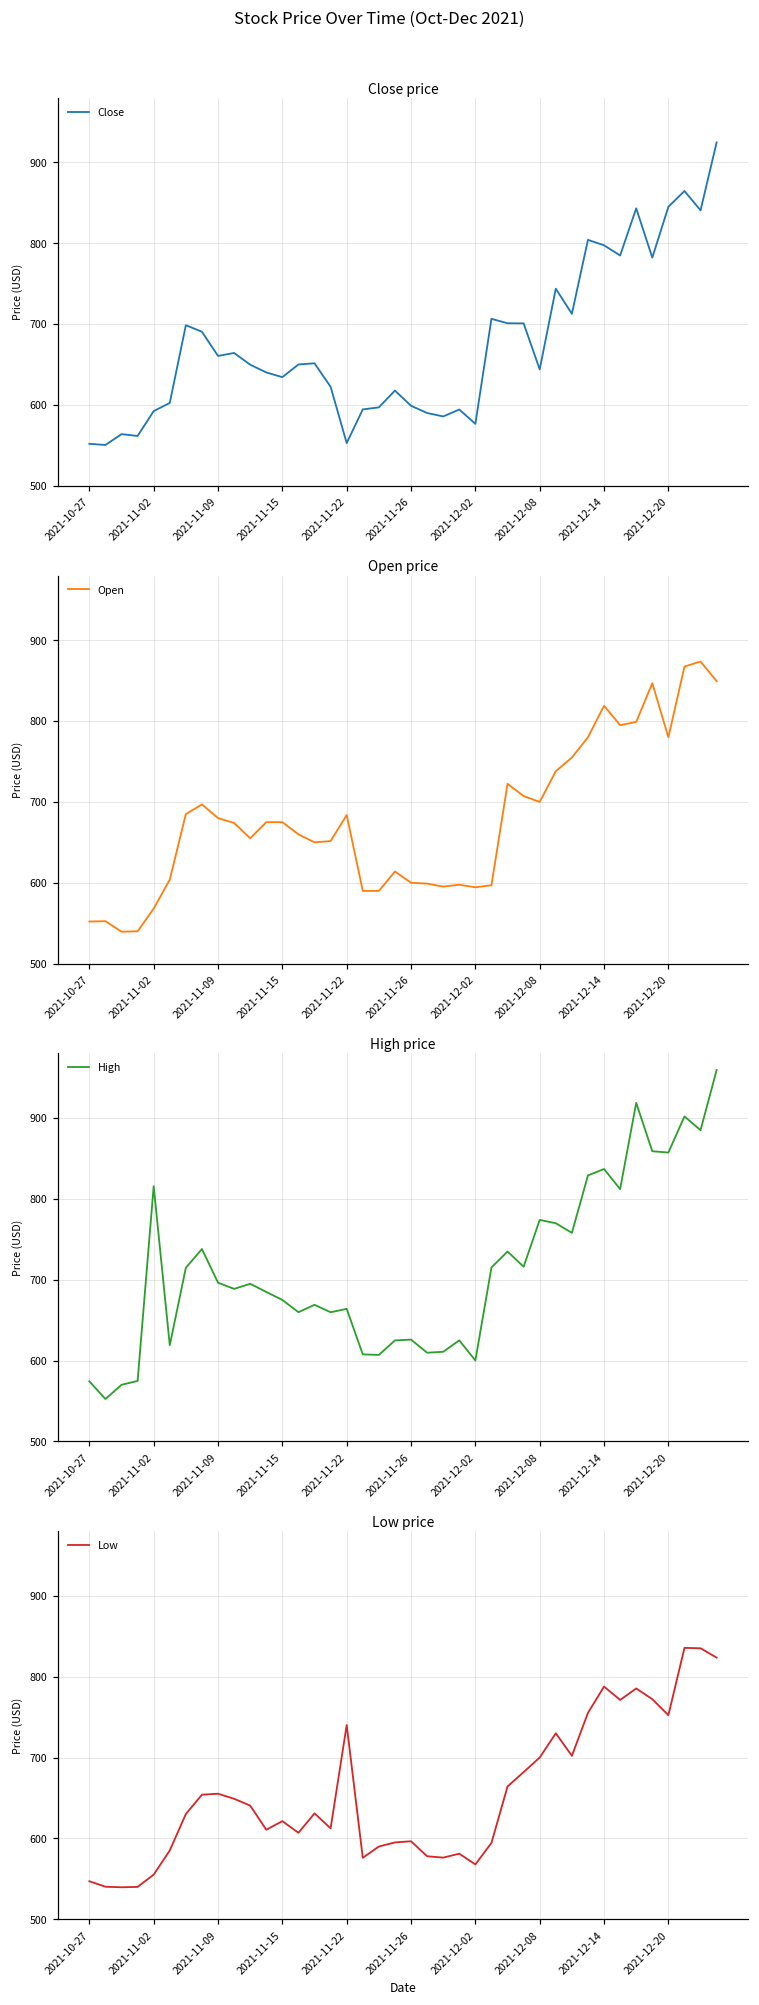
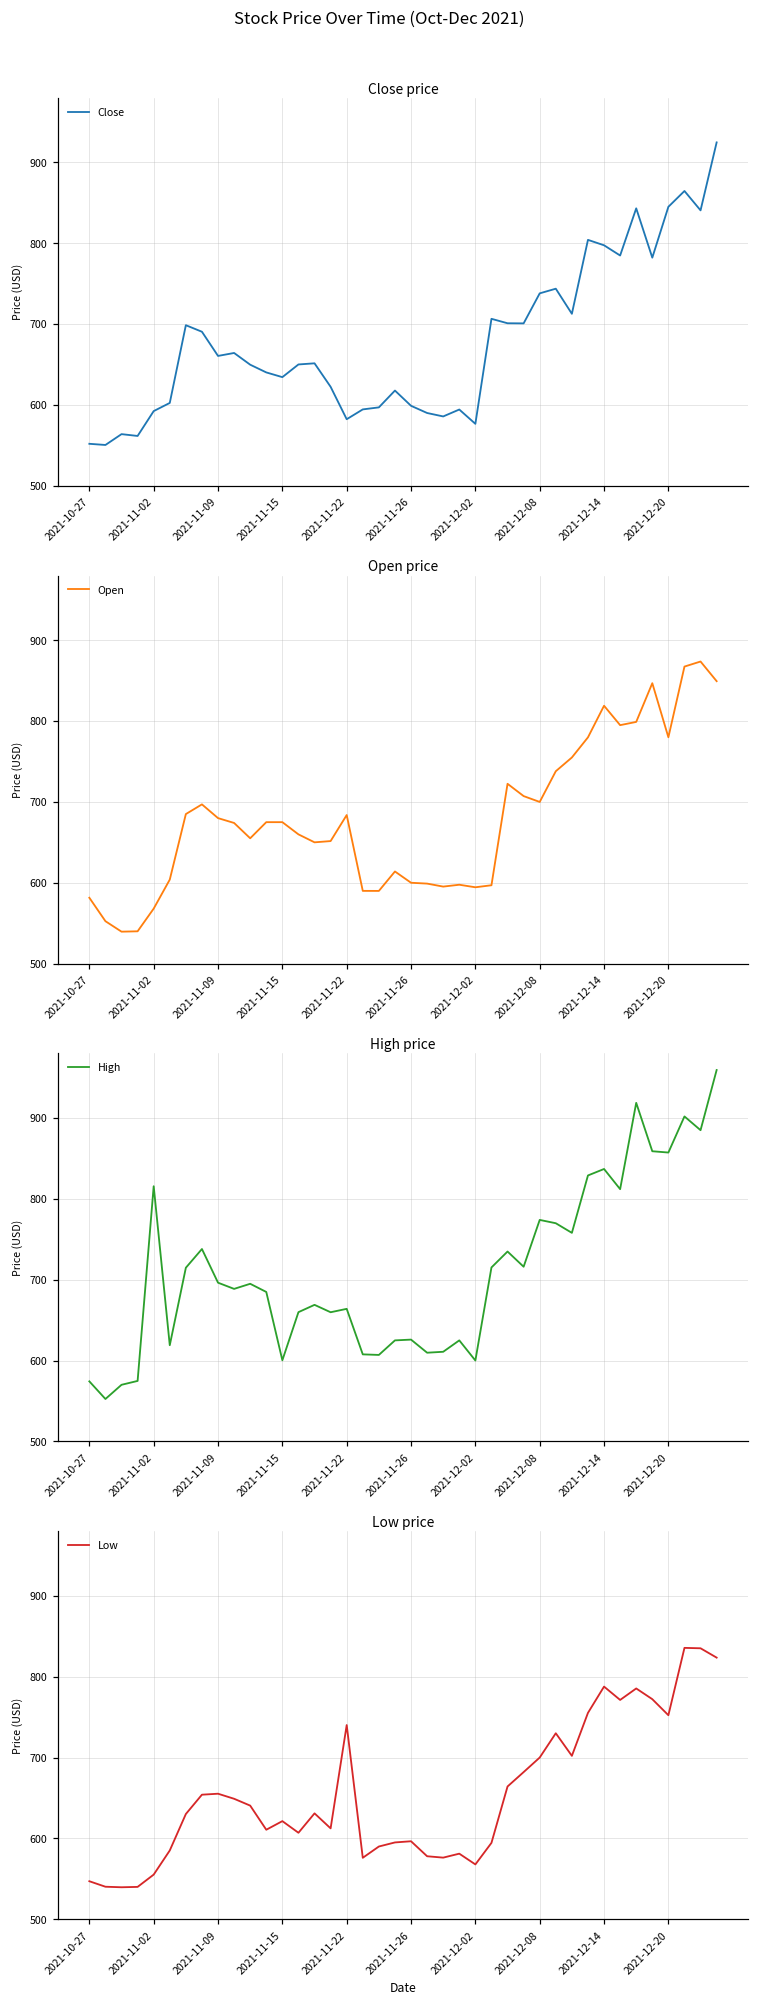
Close price, 2021-11-22: 550 -> 580
Close price, 2021-12-08: 640 -> 740
Open price, 2021-10-27: 550 -> 580
High price, 2021-11-15: 680 -> 600
